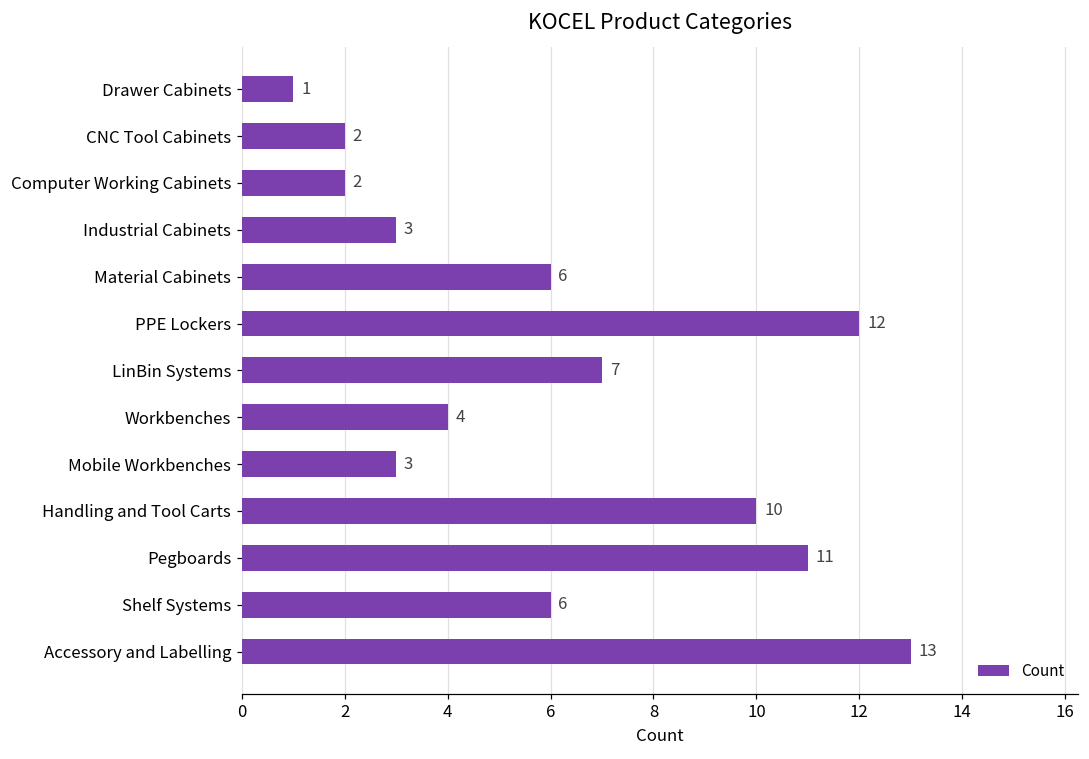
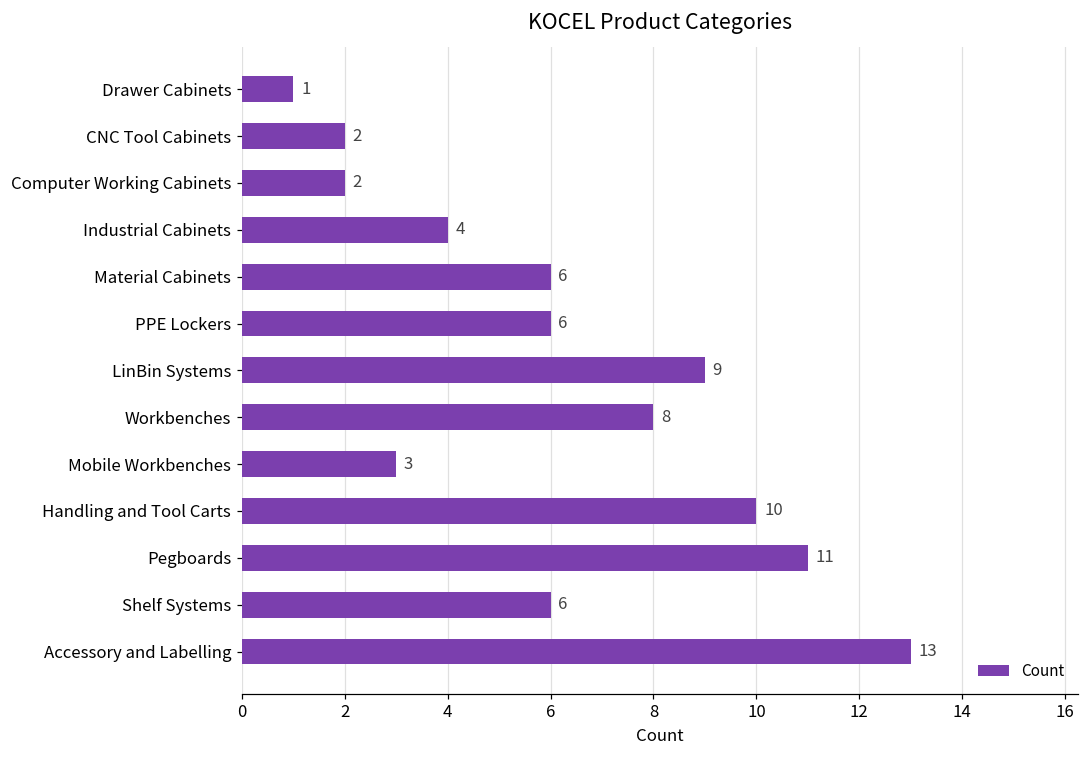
Industrial Cabinets: 3 -> 4
PPE Lockers: 12 -> 6
LinBin Systems: 7 -> 9
Workbenches: 4 -> 8
